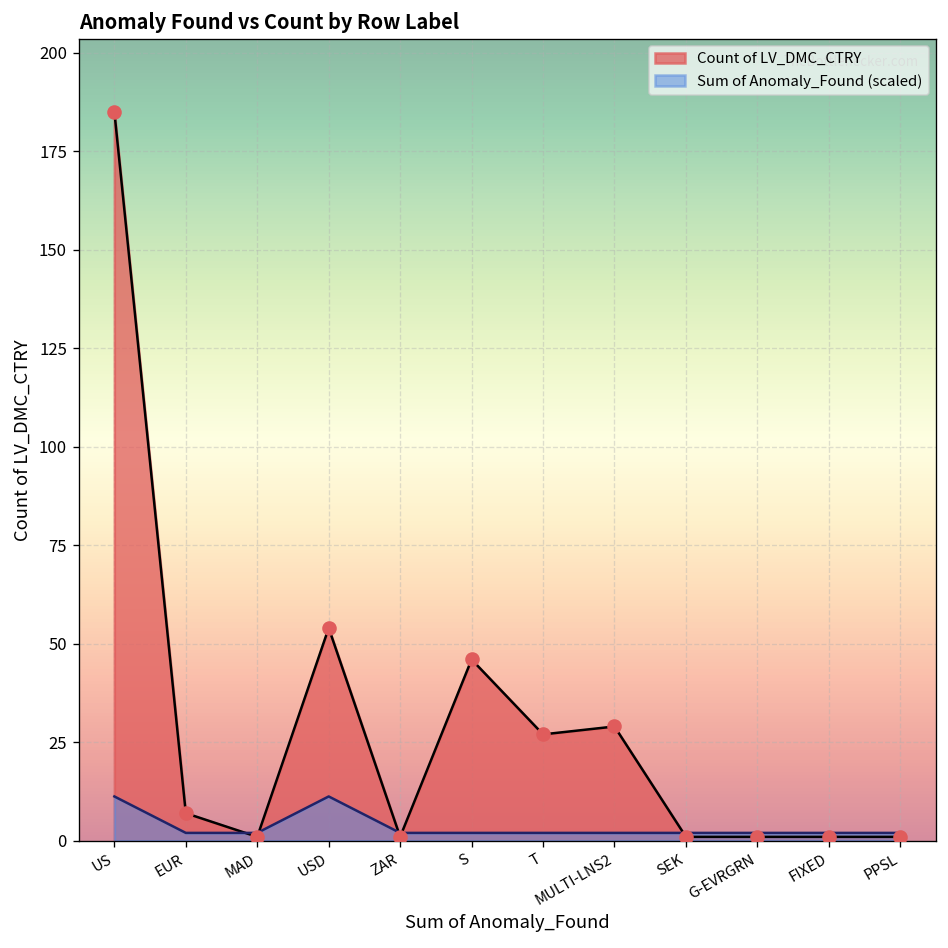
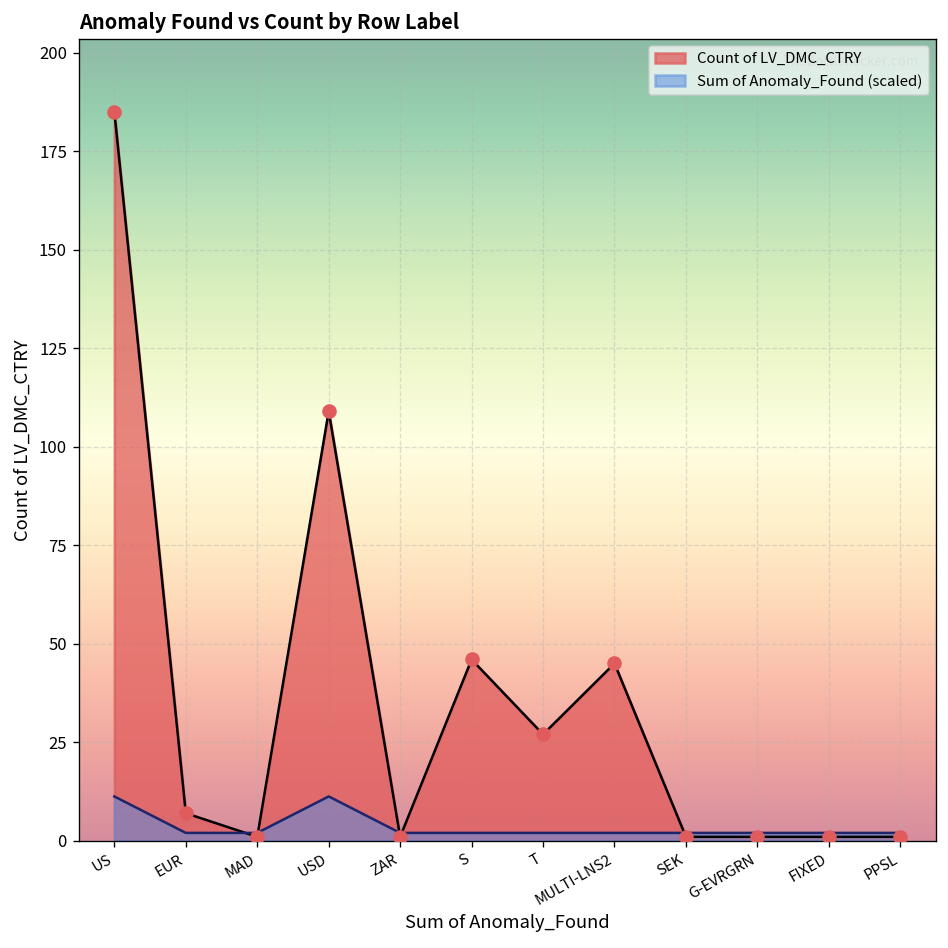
Count of LV_DMC_CTRY, USD: 54 -> 109
Count of LV_DMC_CTRY, MULTI-LNS2: 29 -> 45
